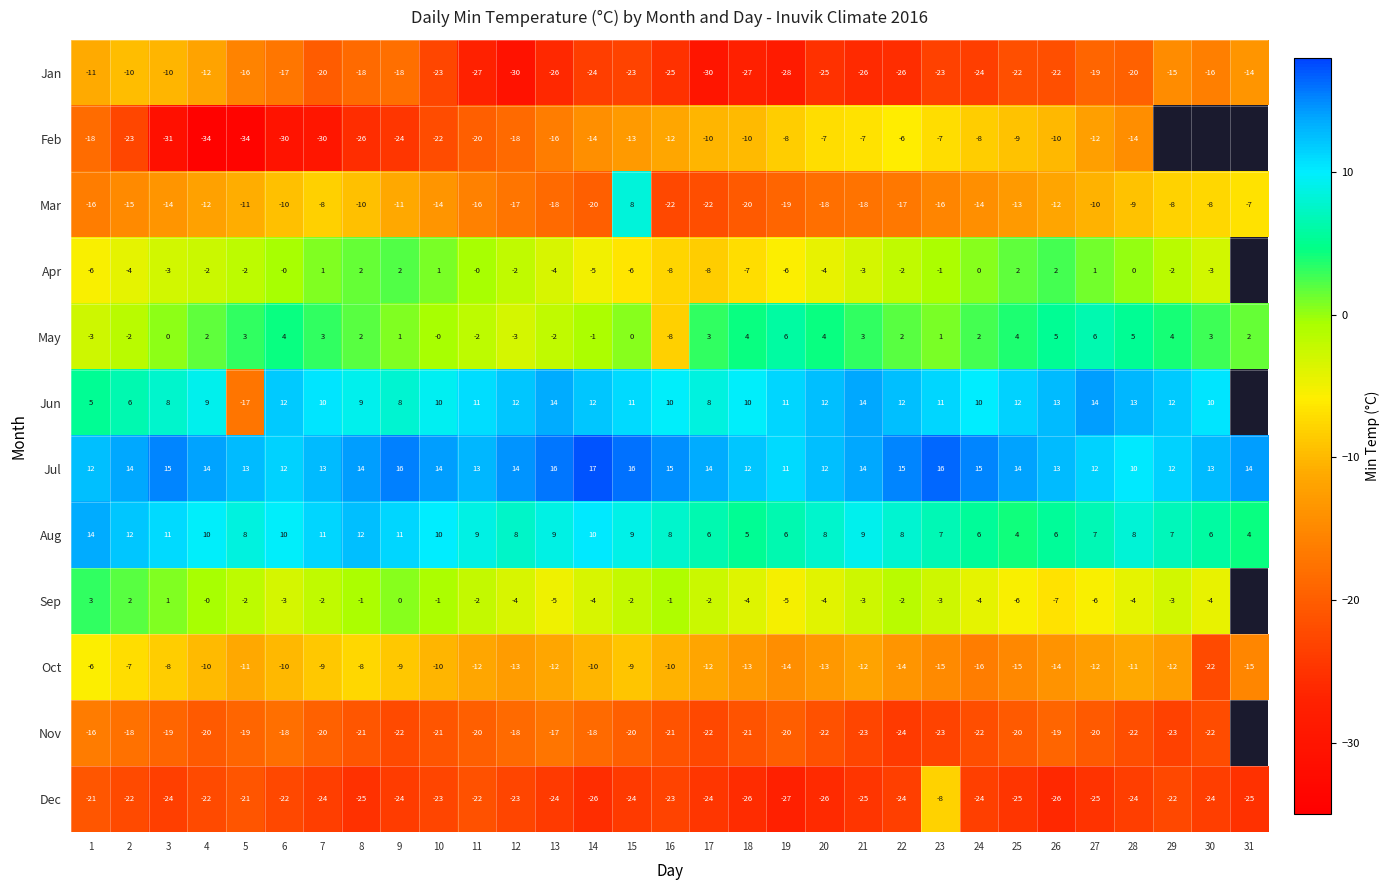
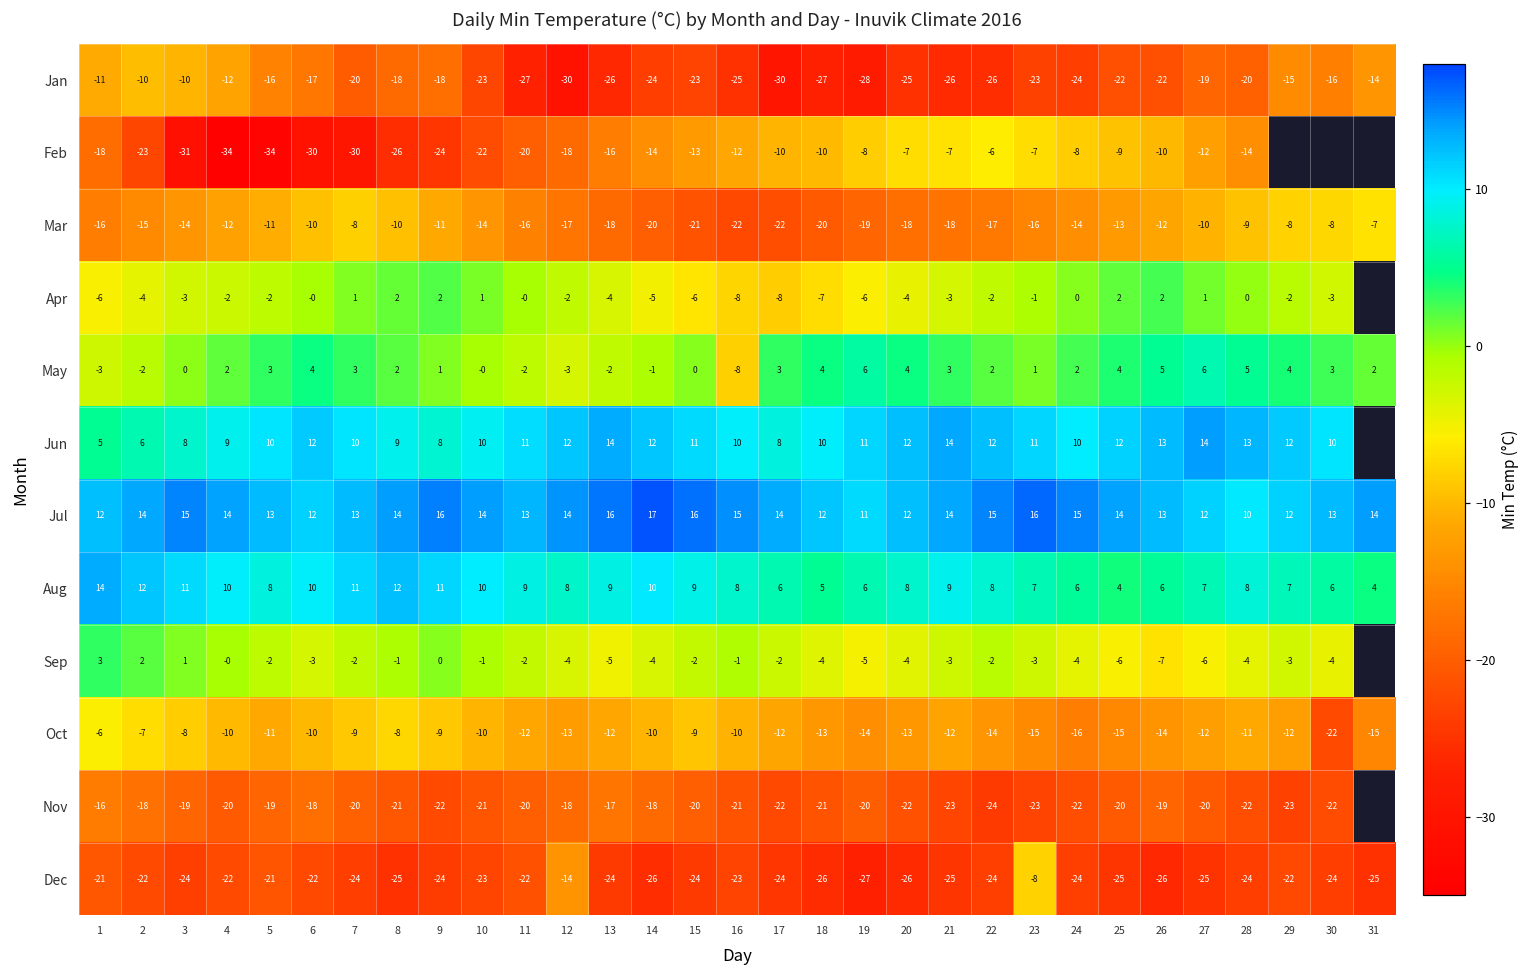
Mar, 15: 8 -> -21
Jun, 5: -17 -> 10
Dec, 12: -23 -> -14
